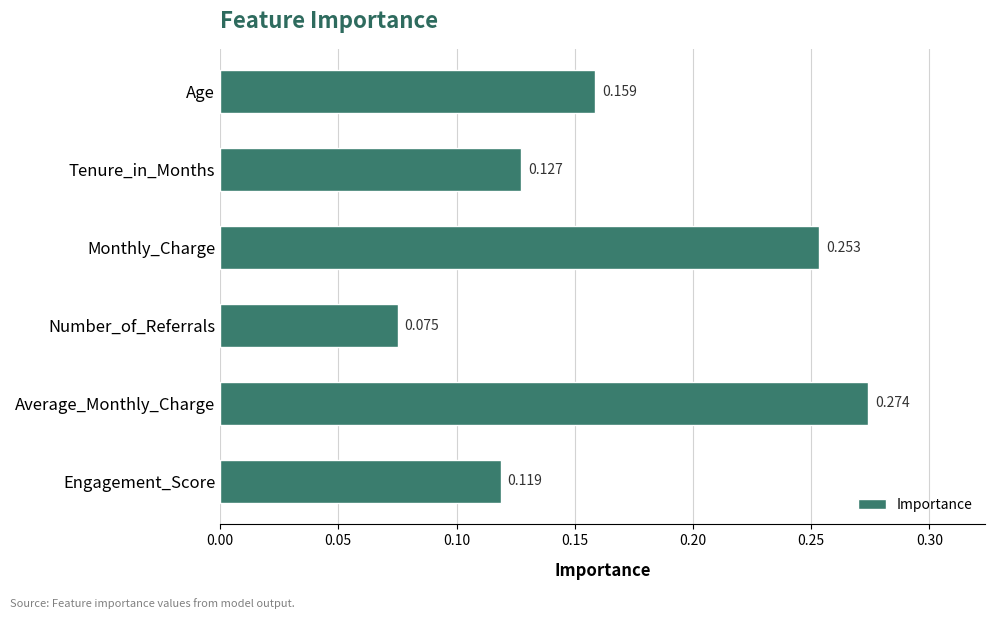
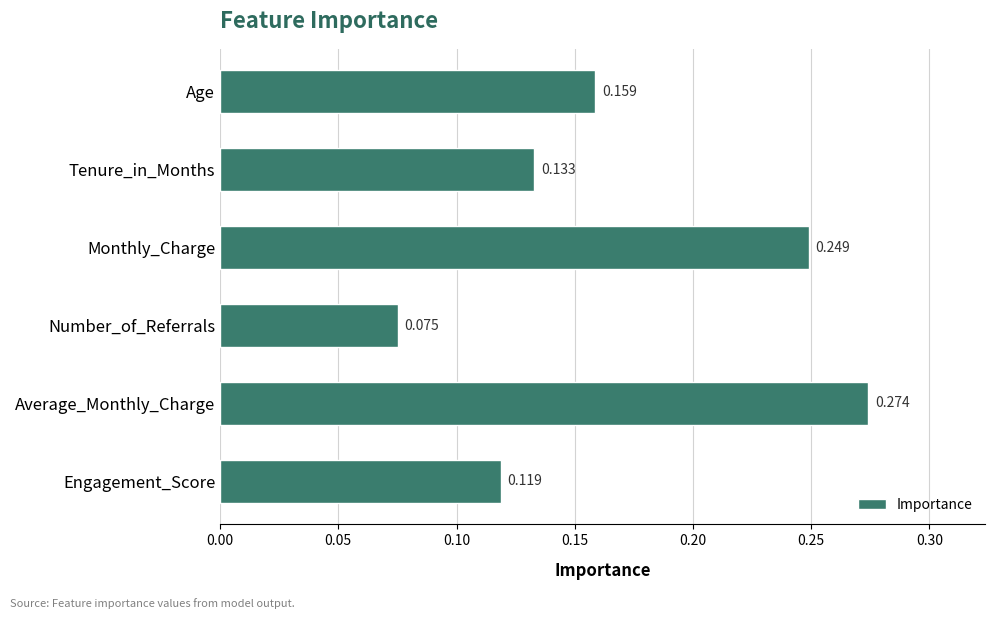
Tenure_in_Months: 0.127 -> 0.133
Monthly_Charge: 0.253 -> 0.249
